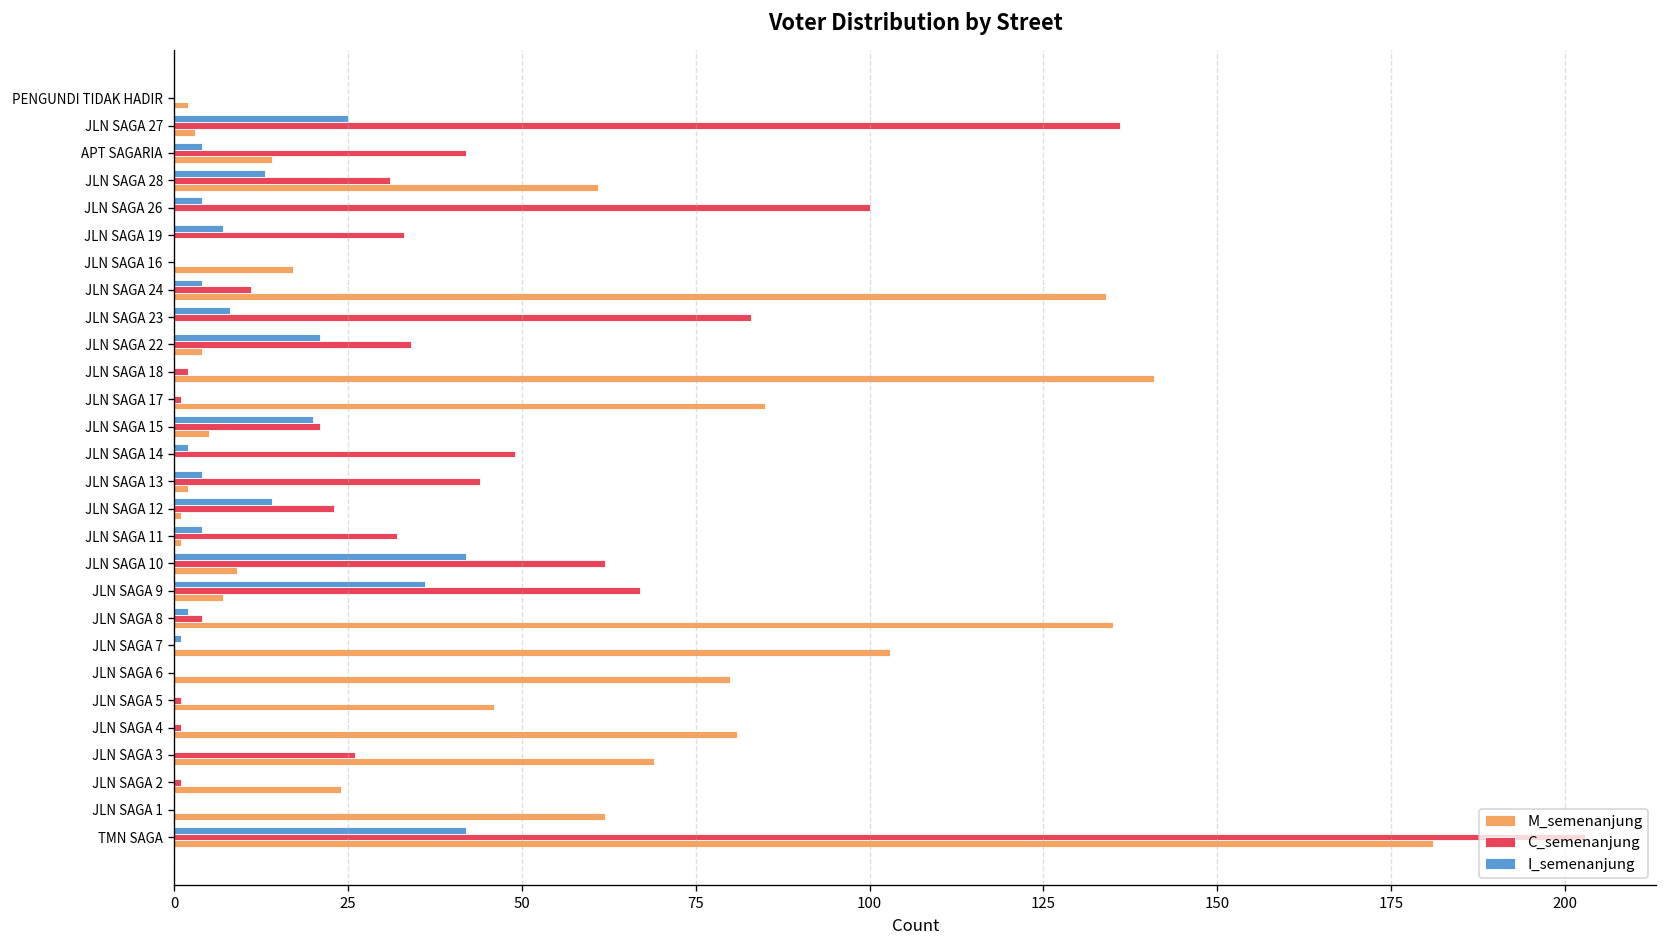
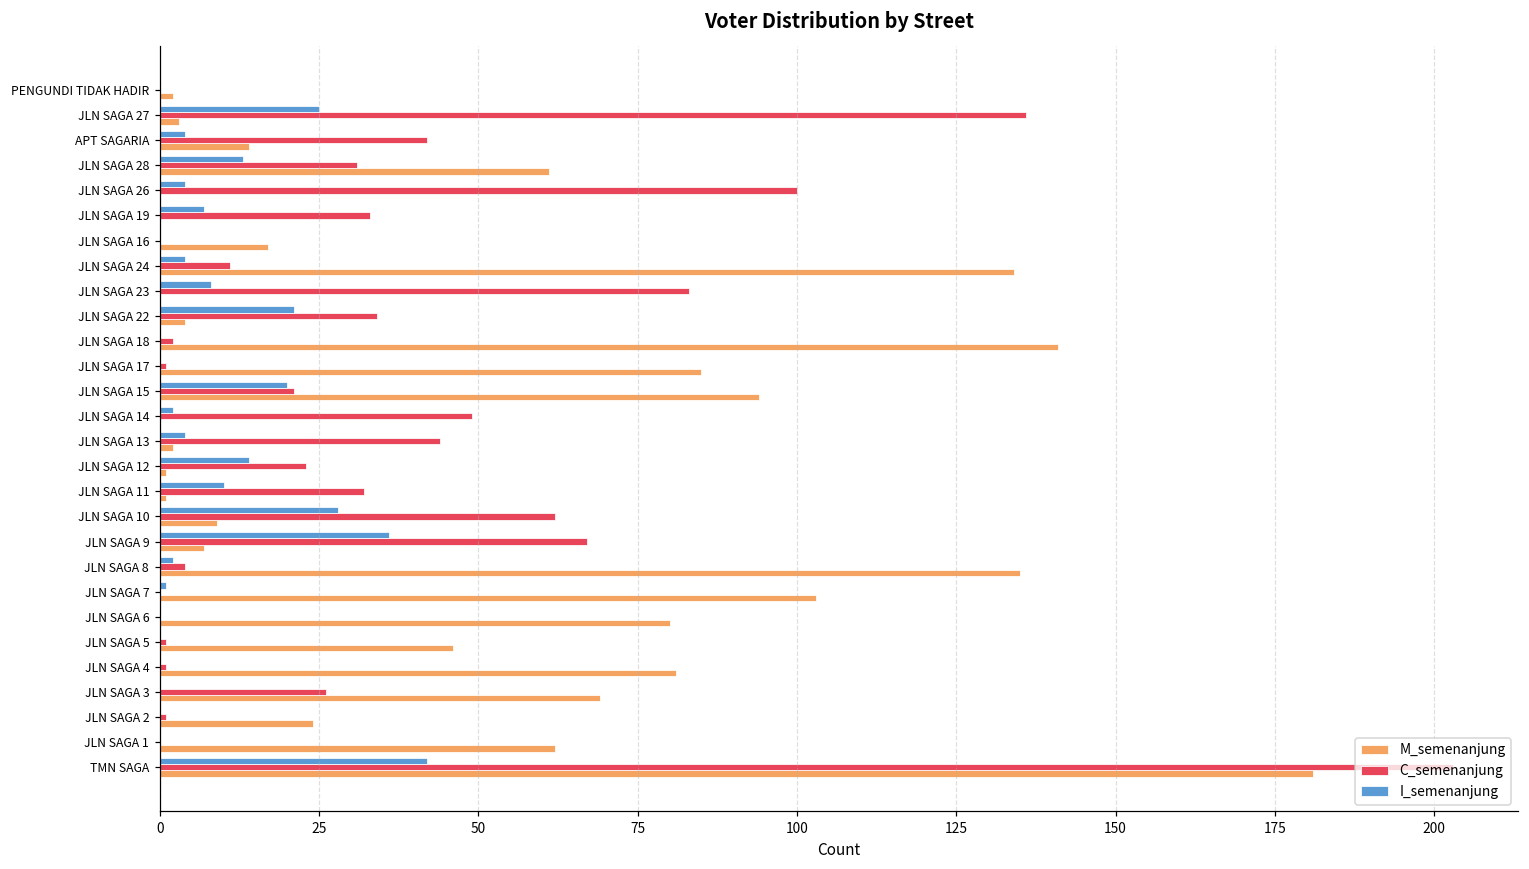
M_semenanjung, JLN SAGA 15: 5 -> 94
I_semenanjung, JLN SAGA 11: 4 -> 10
I_semenanjung, JLN SAGA 10: 42 -> 28
